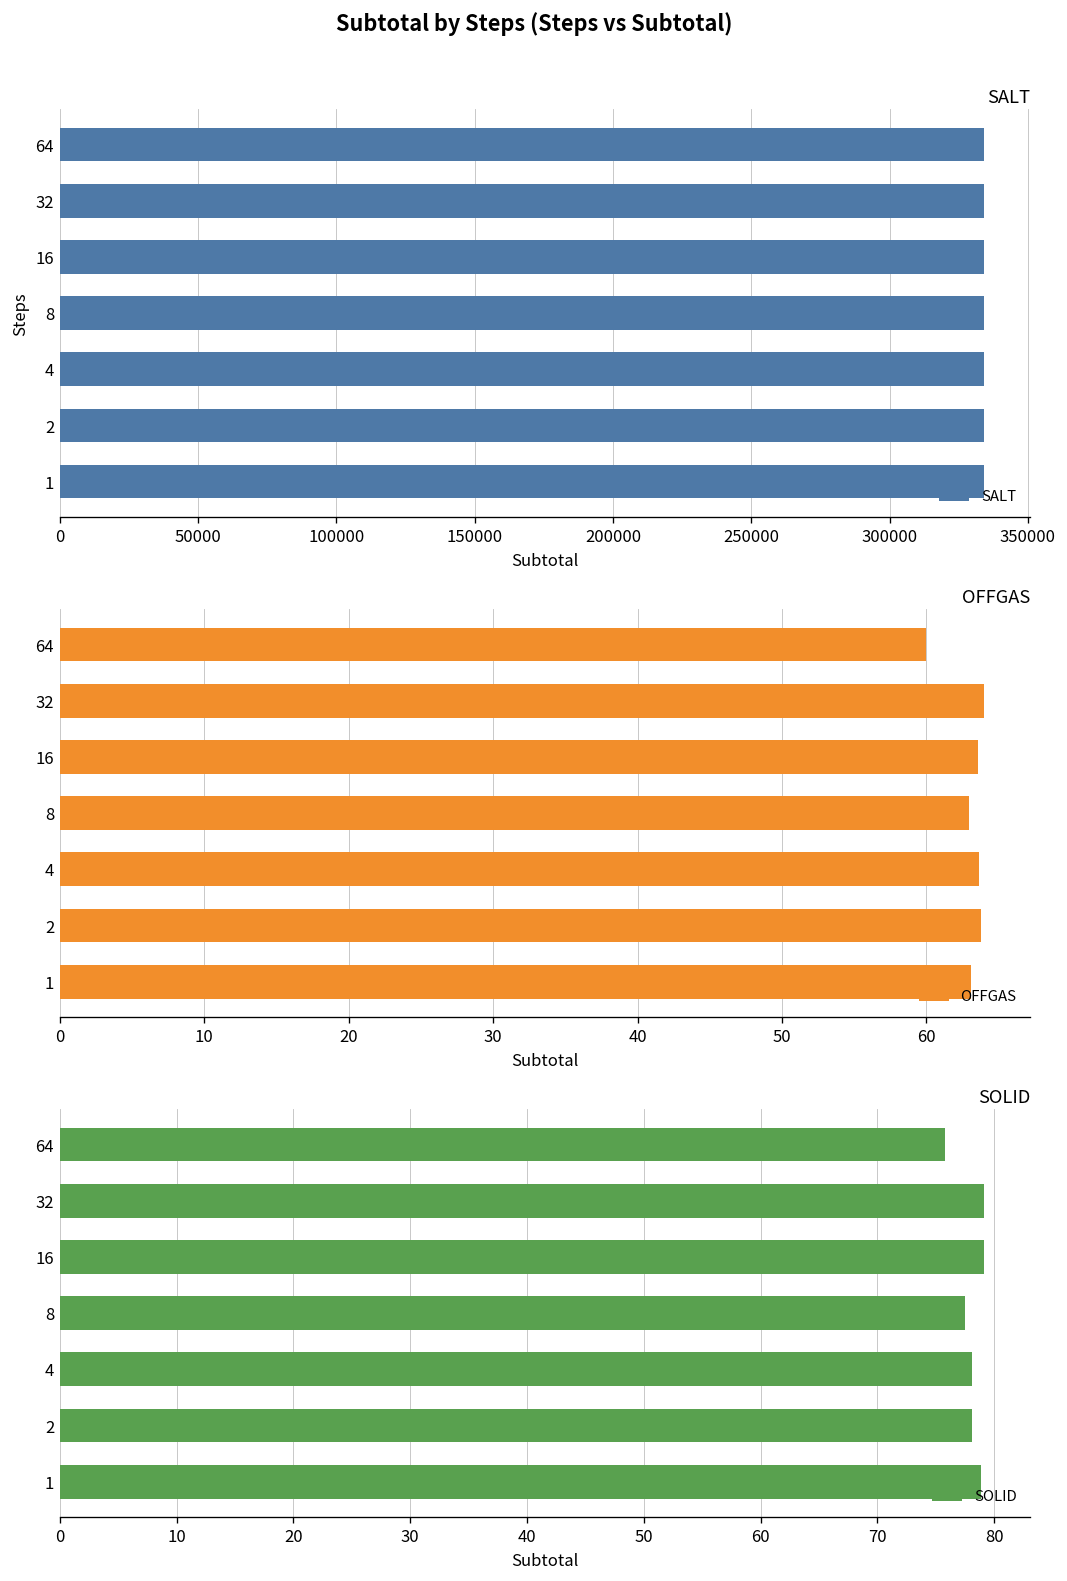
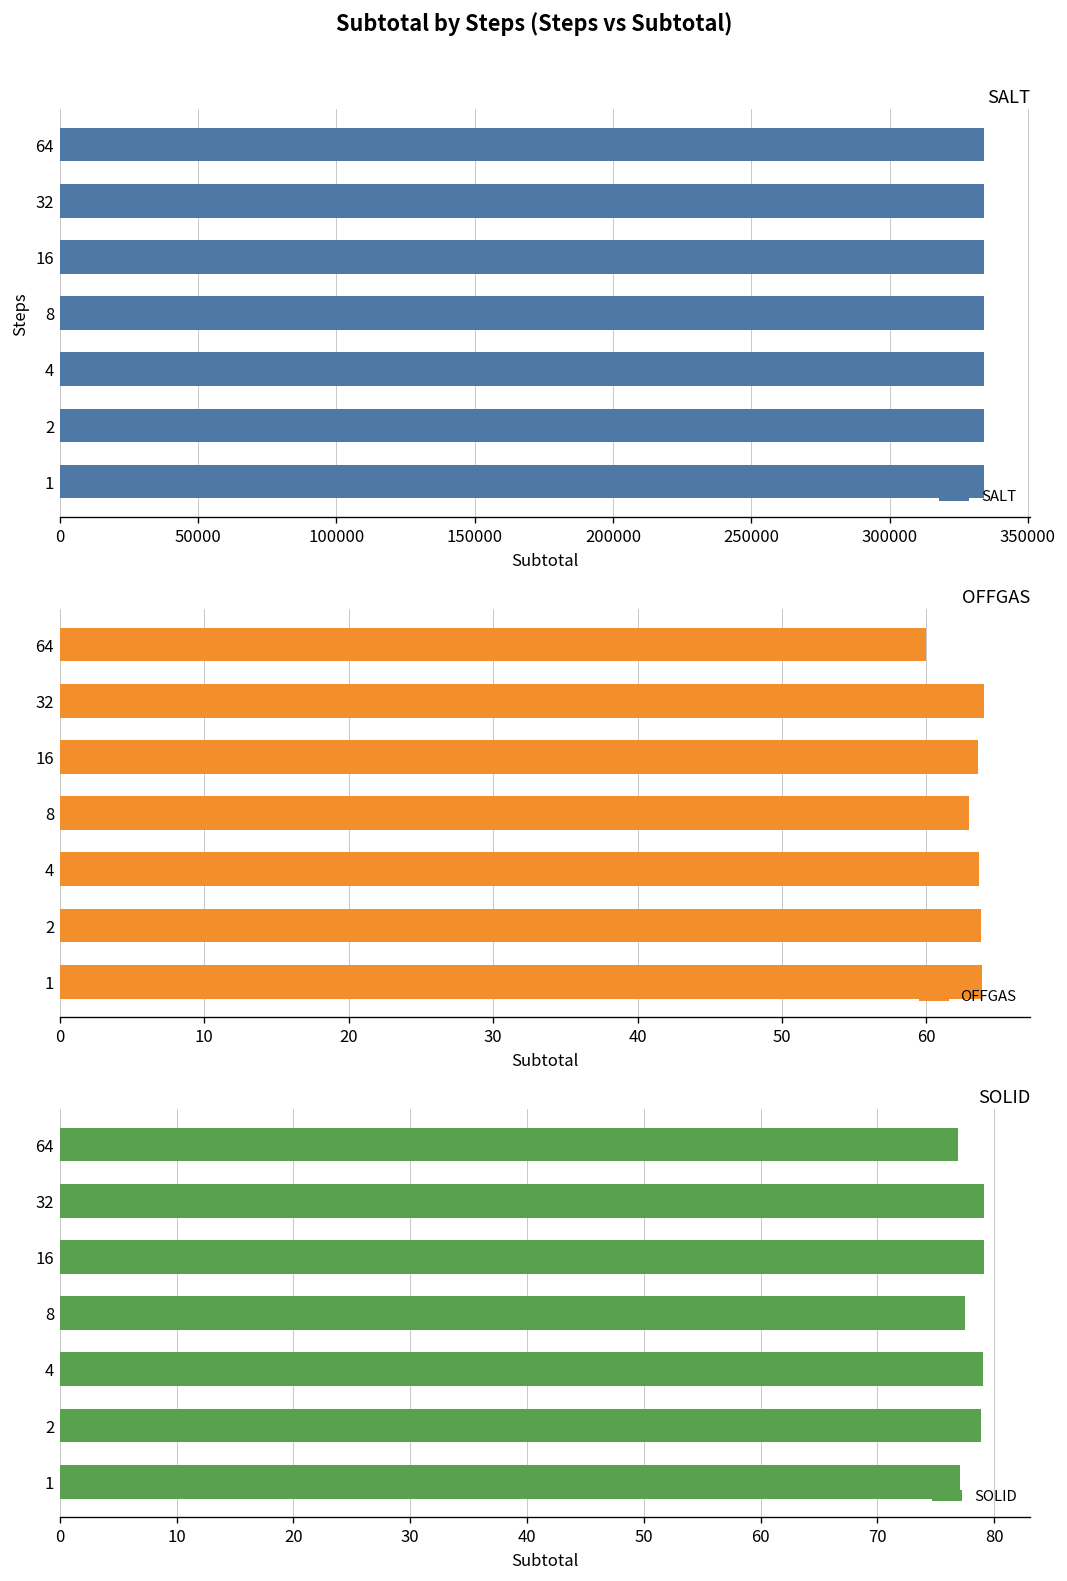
OFFGAS, 1: 63.1 -> 63.9
SOLID, 64: 76 -> 77
SOLID, 4: 78 -> 79
SOLID, 2: 78 -> 79
SOLID, 1: 79 -> 77
